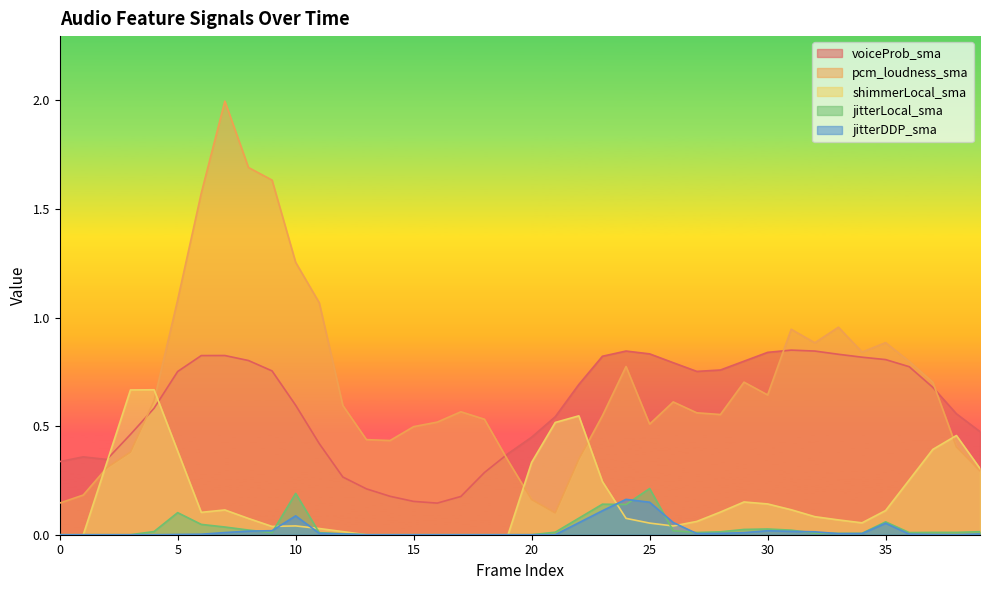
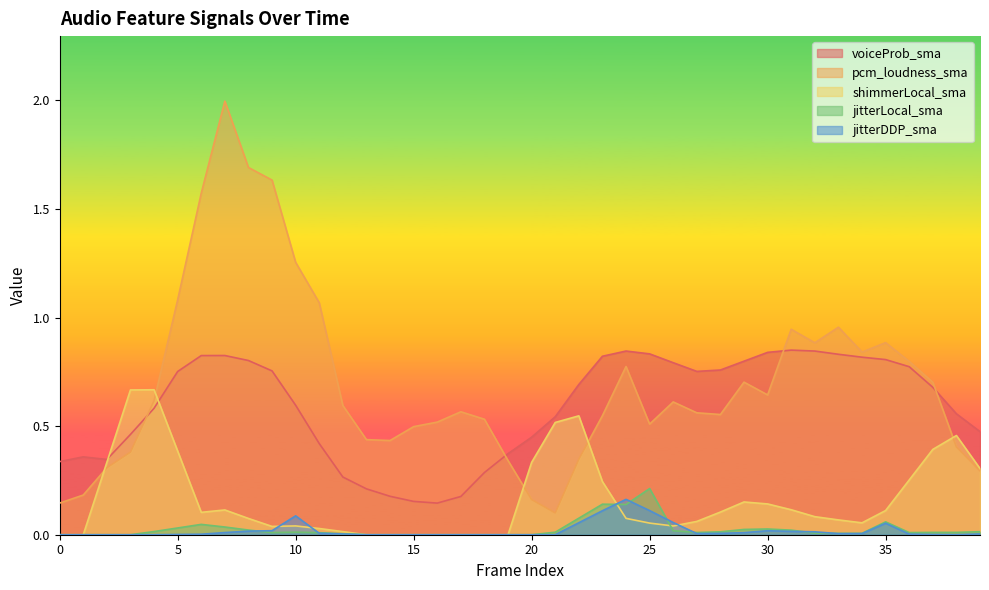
jitterLocal_sma, 5: 0.10 -> 0.03
jitterLocal_sma, 10: 0.19 -> 0.01
jitterDDP_sma, 25: 0.15 -> 0.11
